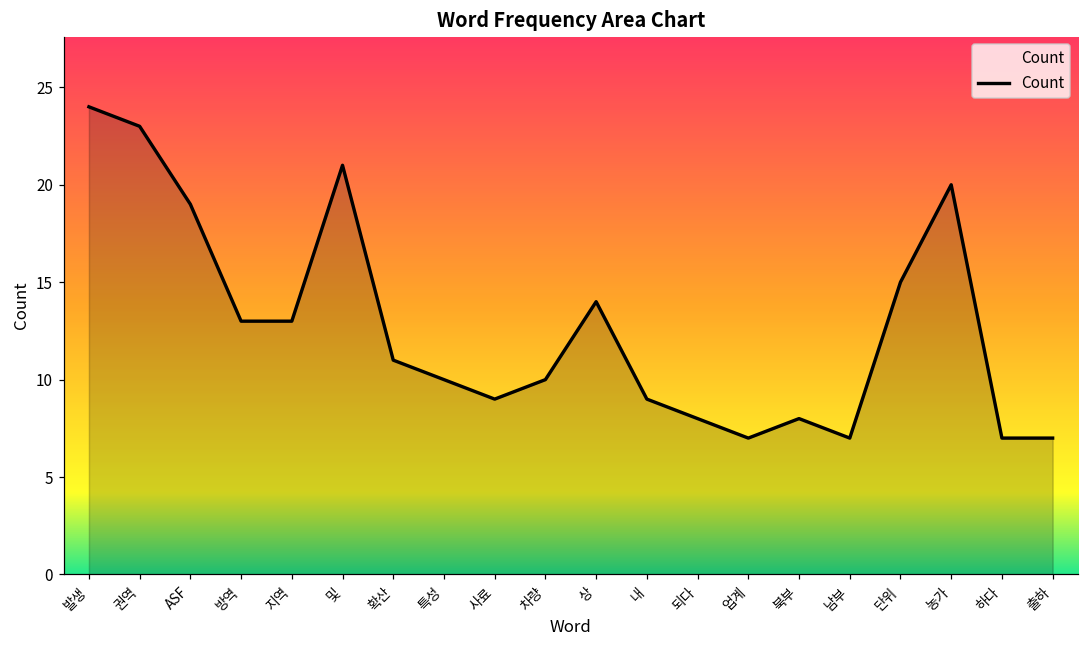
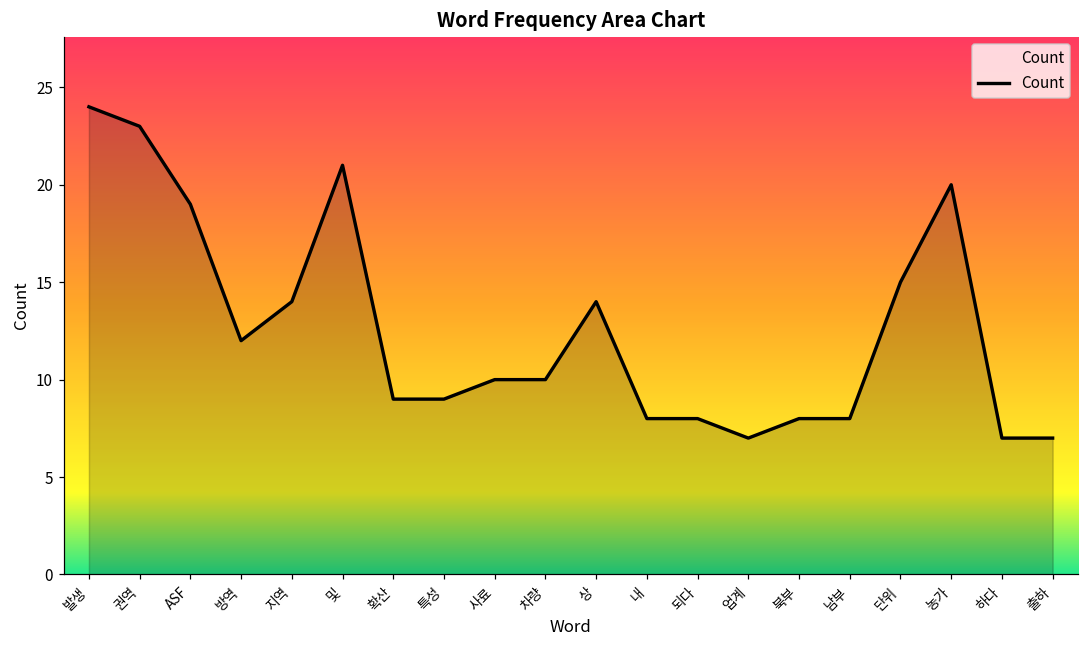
방역: 13 -> 12
지역: 13 -> 14
확산: 11 -> 9
특성: 10 -> 9
사료: 9 -> 10
내: 9 -> 8
남부: 7 -> 8
